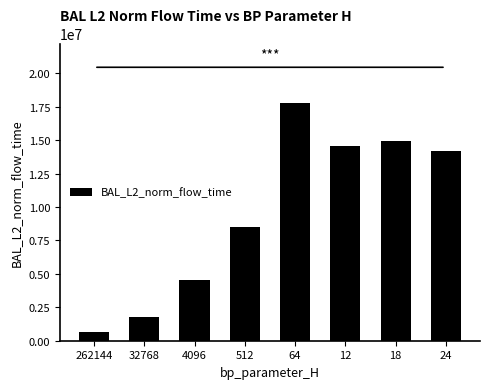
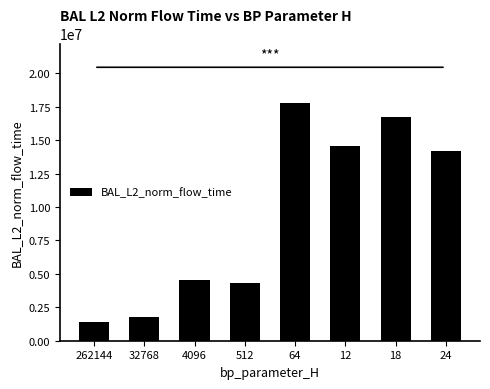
262144: 700000 -> 1400000
512: 8500000 -> 4300000
18: 14900000 -> 16800000
